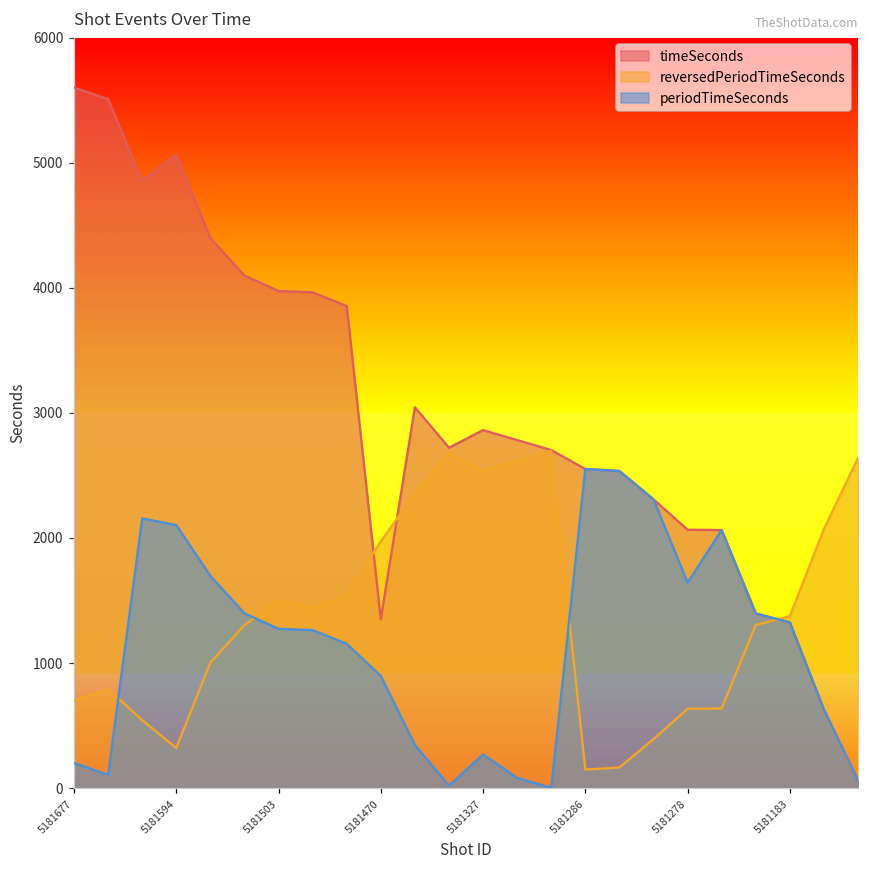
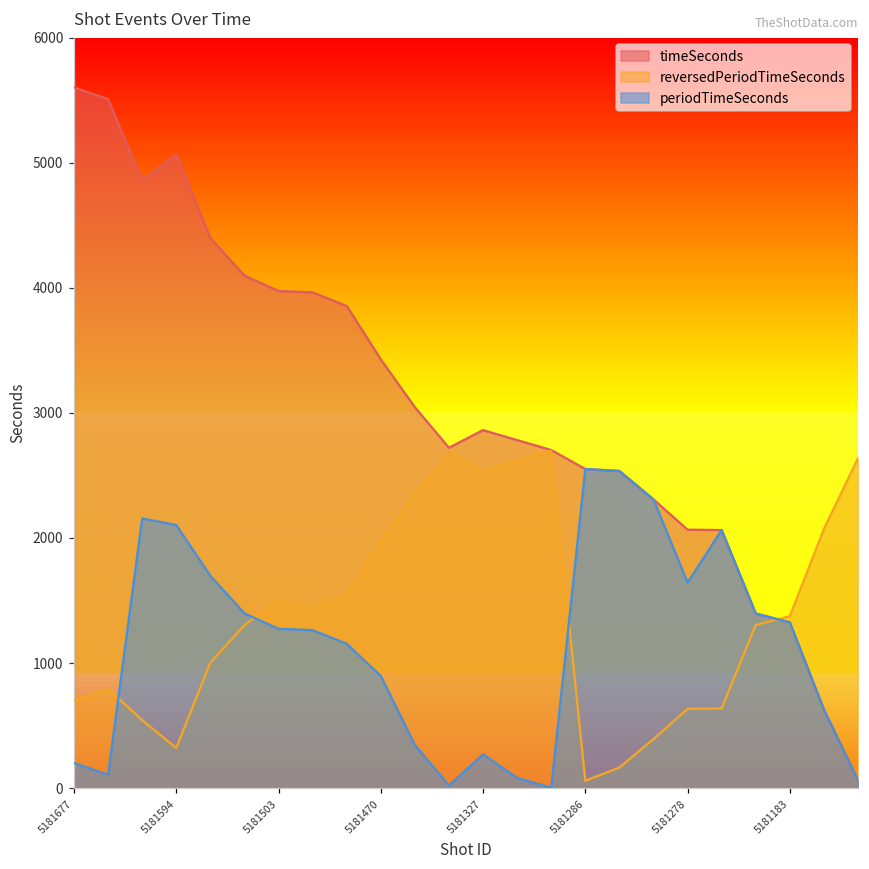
timeSeconds, 5181470: 1350 -> 3430
reversedPeriodTimeSeconds, 5181286: 150 -> 60
